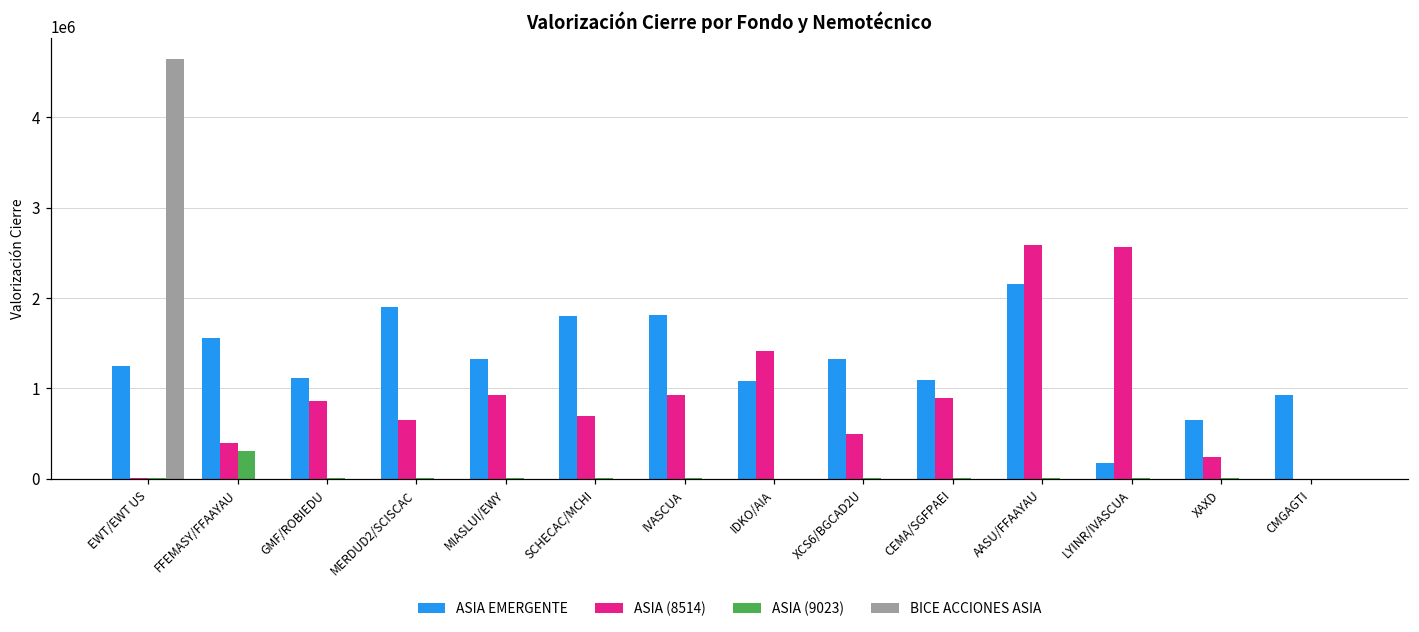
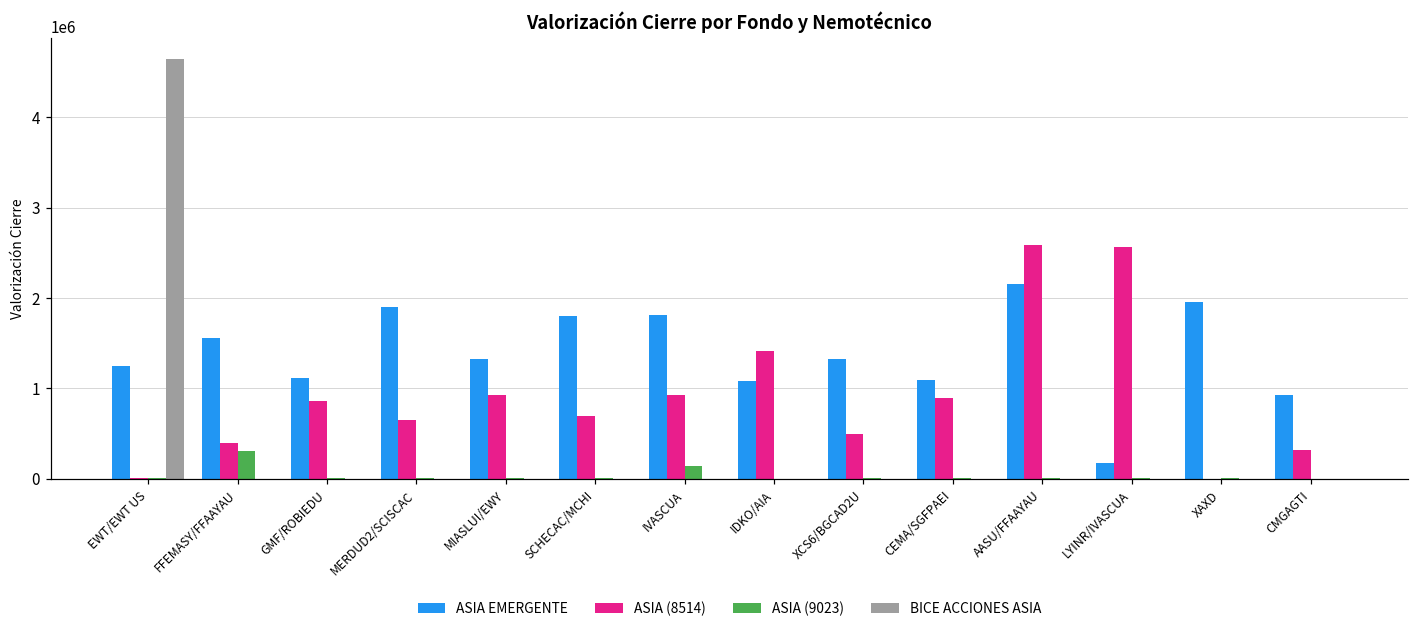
ASIA (9023), IVASCUA: 0 -> 100000
ASIA EMERGENTE, XAXD: 700000 -> 2000000
ASIA (8514), XAXD: 200000 -> 0
ASIA (8514), CMGAGTI: 0 -> 300000
